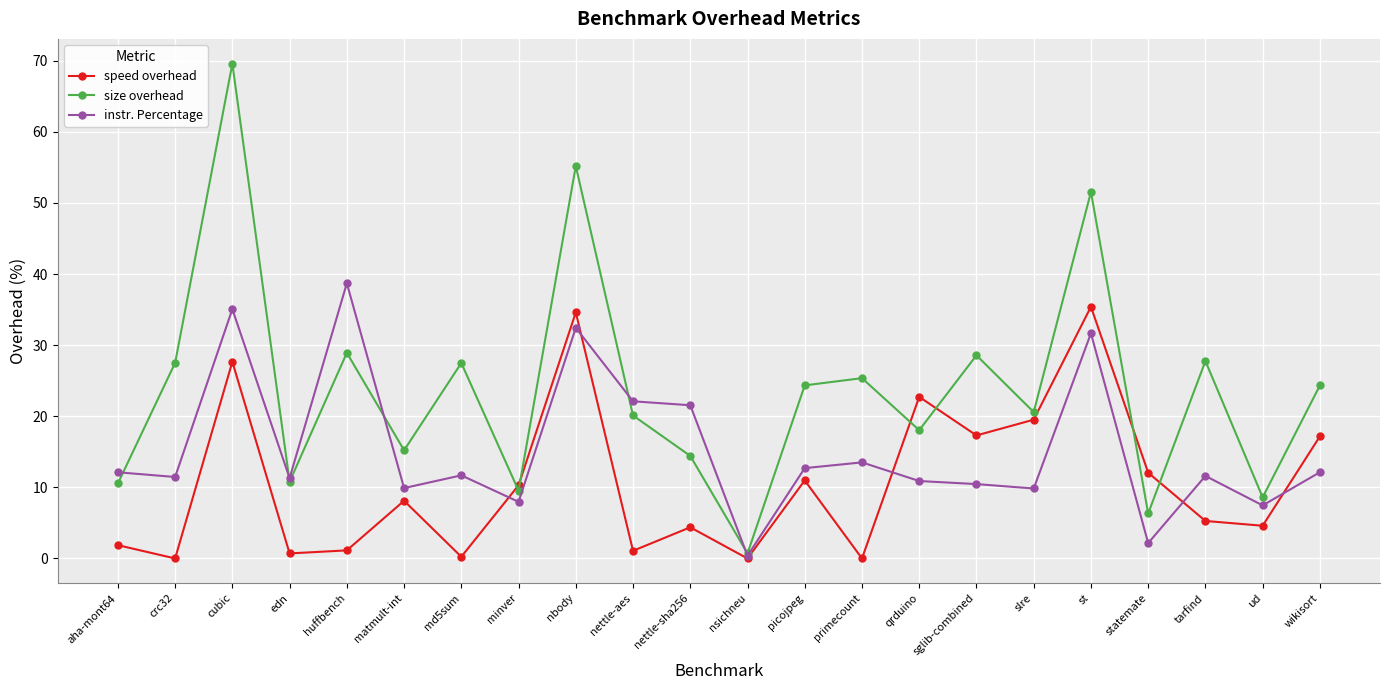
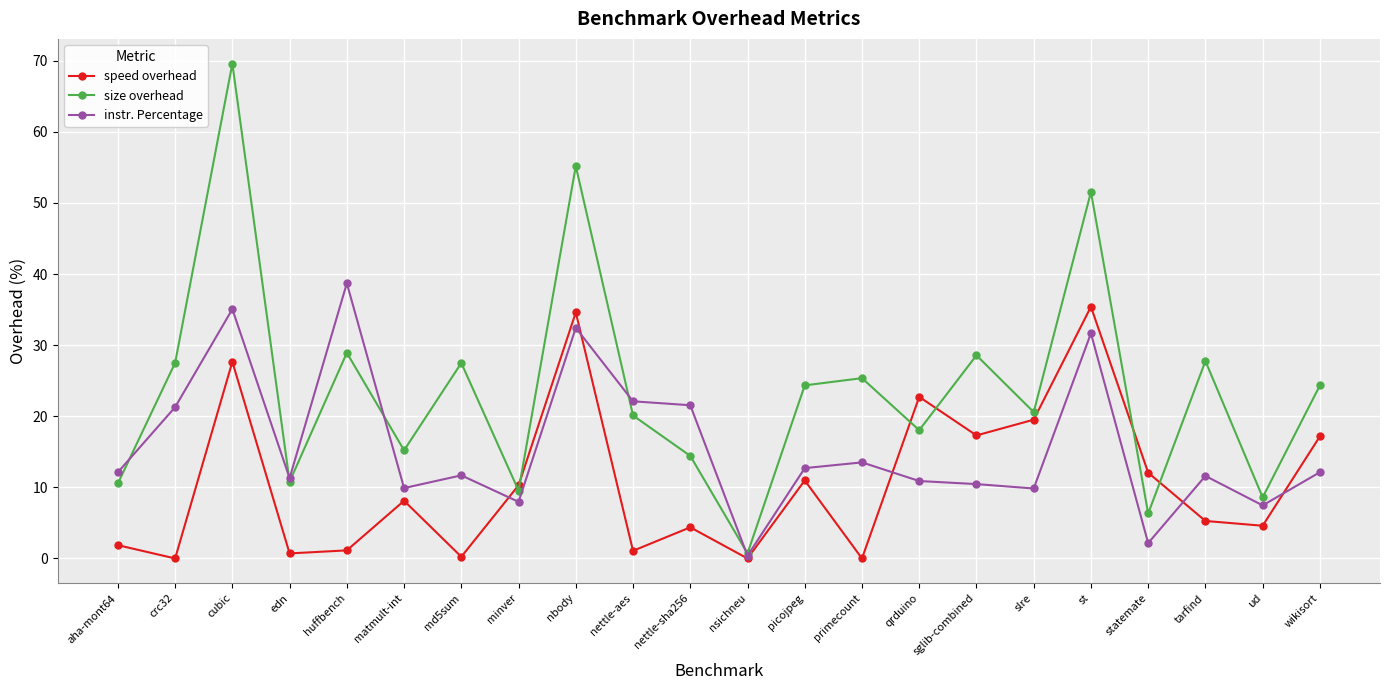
instr. Percentage, crc32: 11 -> 21
